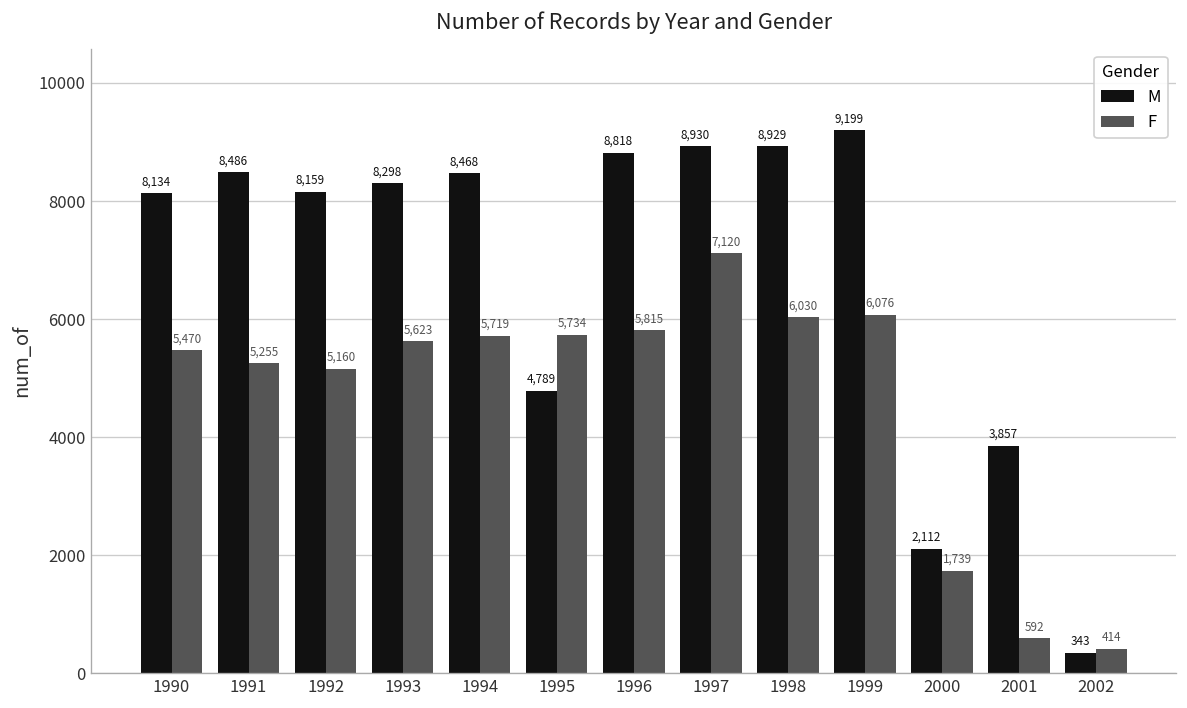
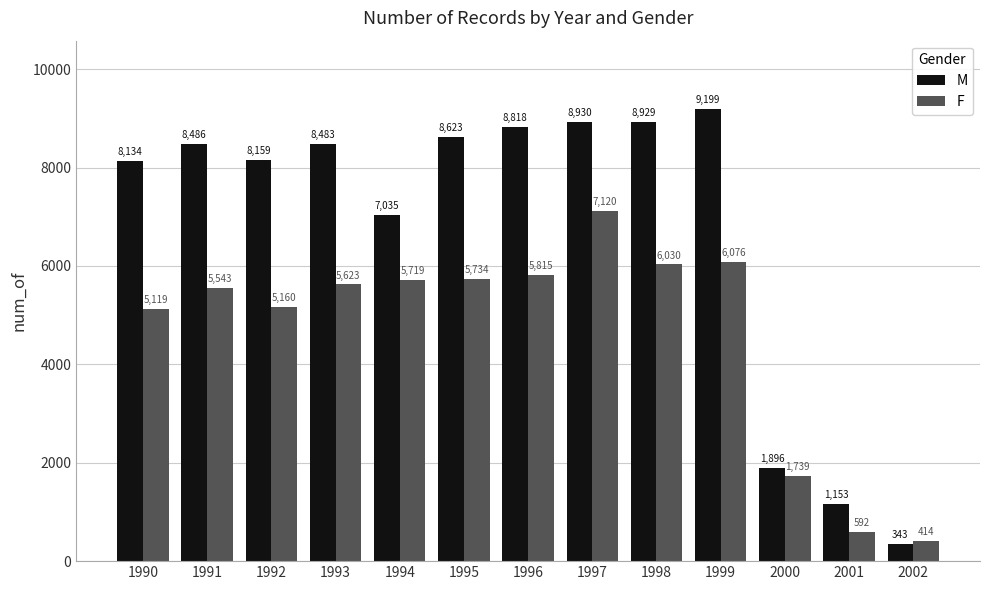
F, 1990: 5,470 -> 5,119
F, 1991: 5,255 -> 5,543
M, 1993: 8,298 -> 8,483
M, 1994: 8,468 -> 7,035
M, 1995: 4,789 -> 8,623
M, 2000: 2,112 -> 1,896
M, 2001: 3,857 -> 1,153
